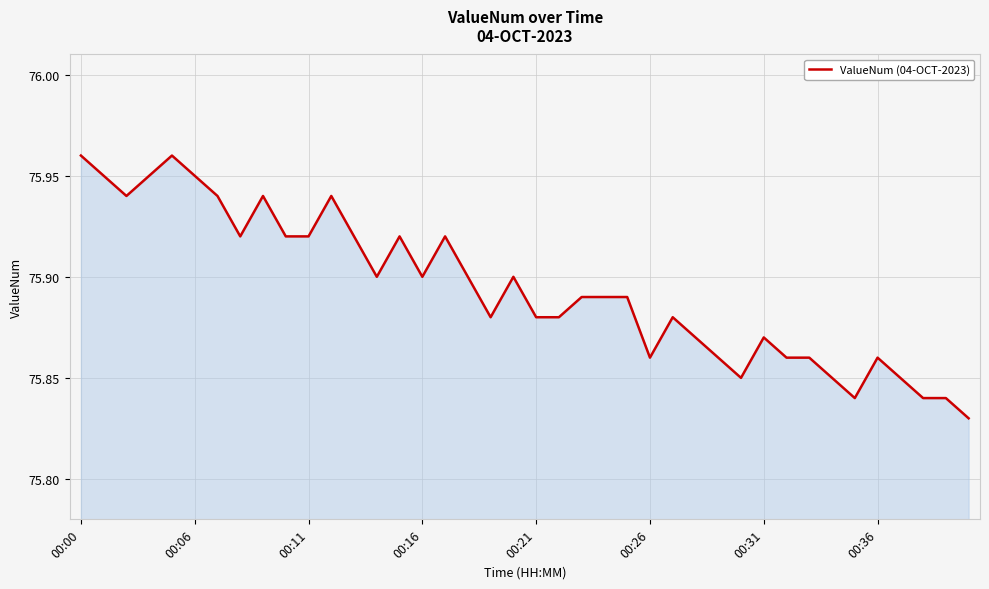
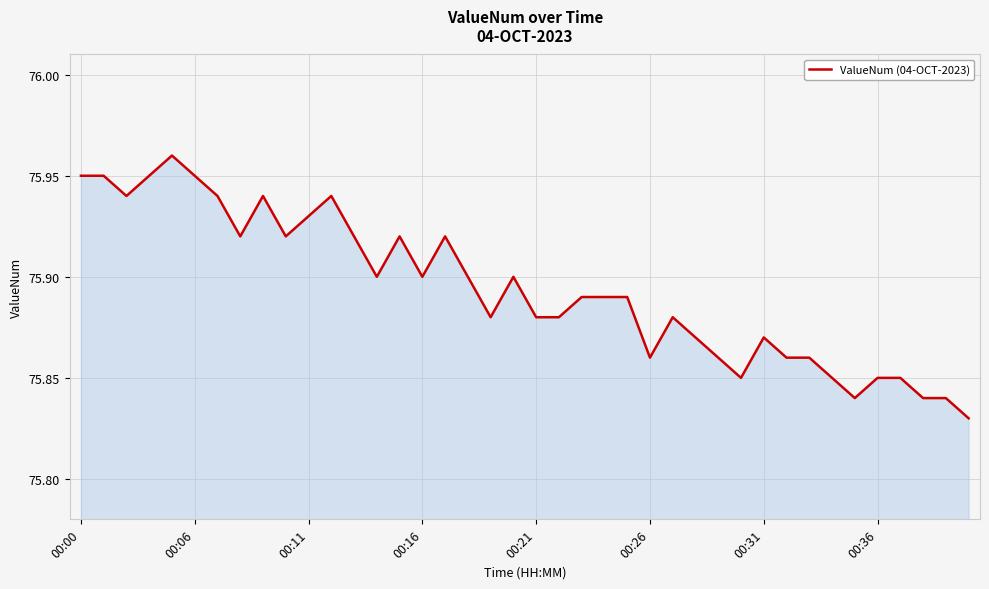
00:00: 75.96 -> 75.95
00:11: 75.92 -> 75.93
00:36: 75.86 -> 75.85
